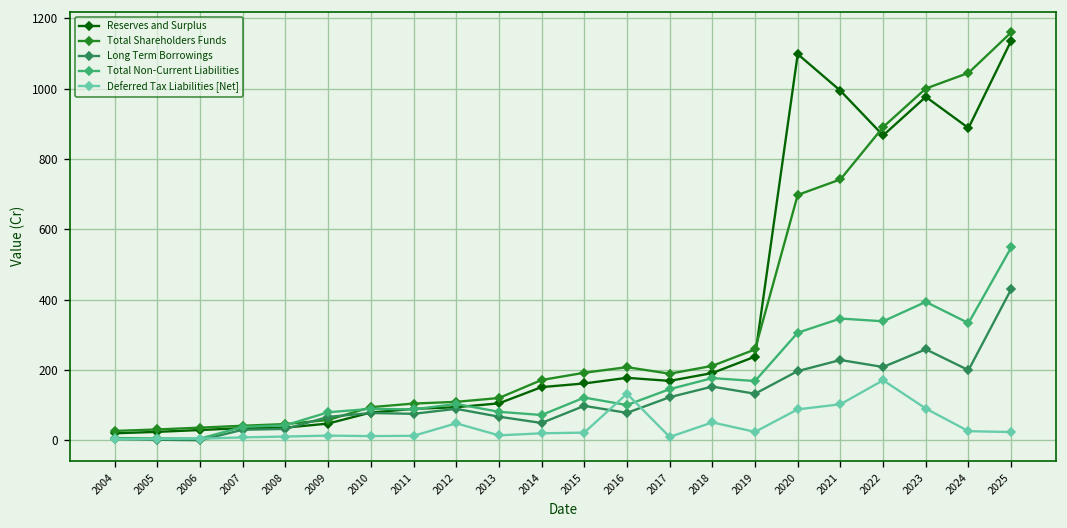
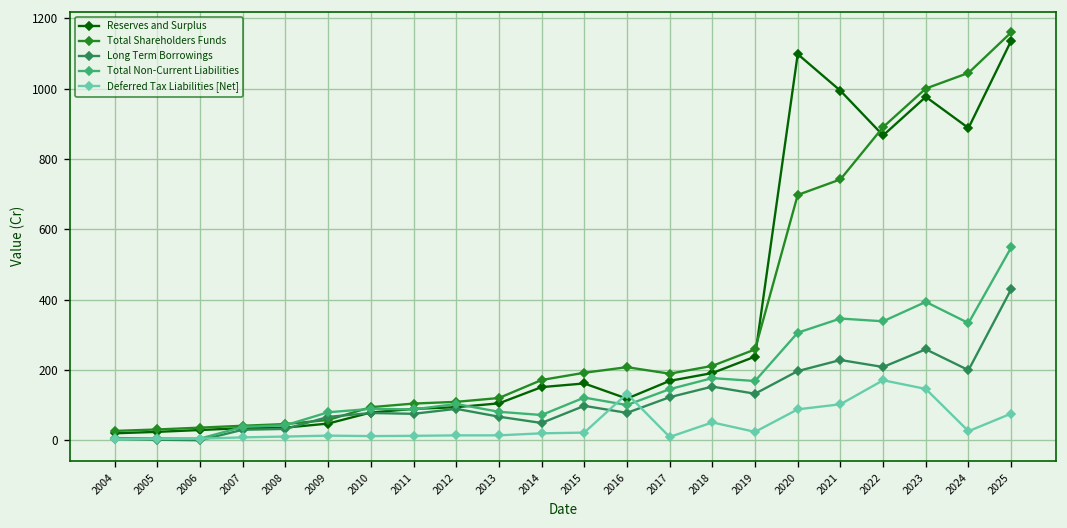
Deferred Tax Liabilities [Net], 2012: 50 -> 10
Reserves and Surplus, 2016: 180 -> 120
Deferred Tax Liabilities [Net], 2023: 90 -> 150
Deferred Tax Liabilities [Net], 2025: 20 -> 80
